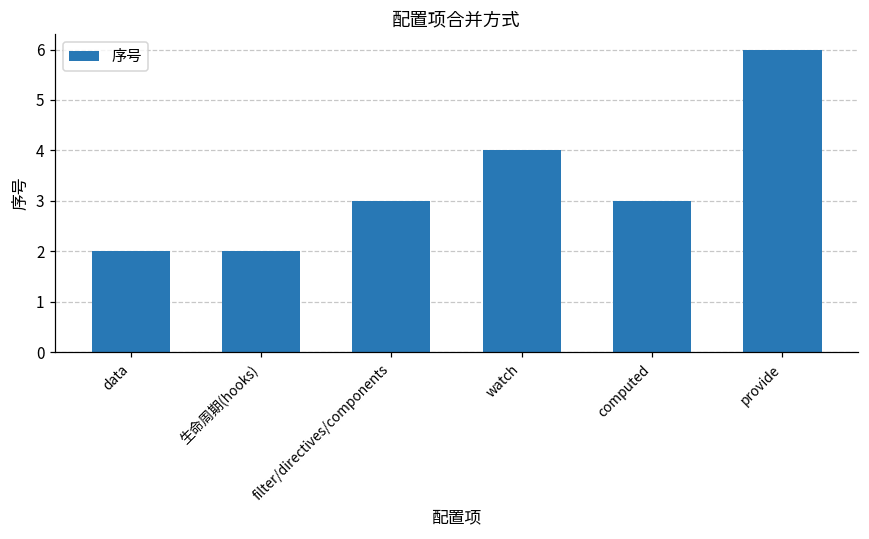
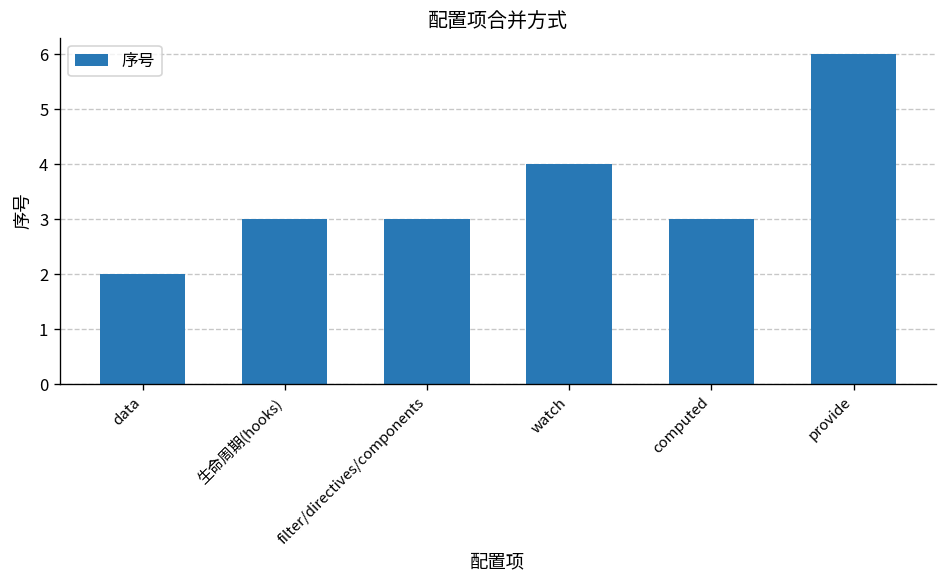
生命周期(hooks): 2 -> 3
